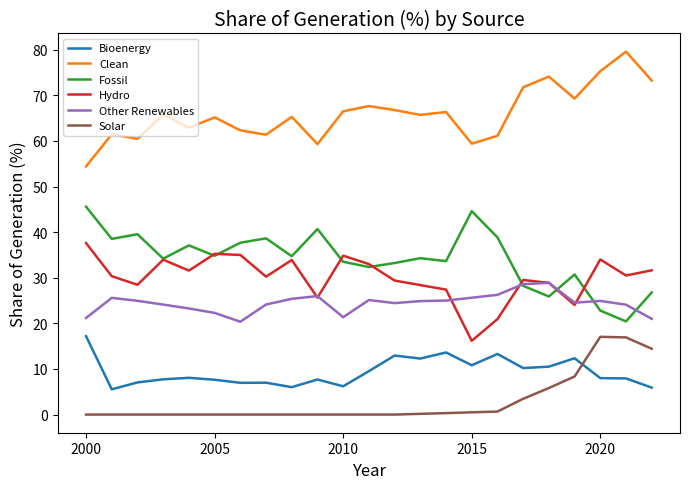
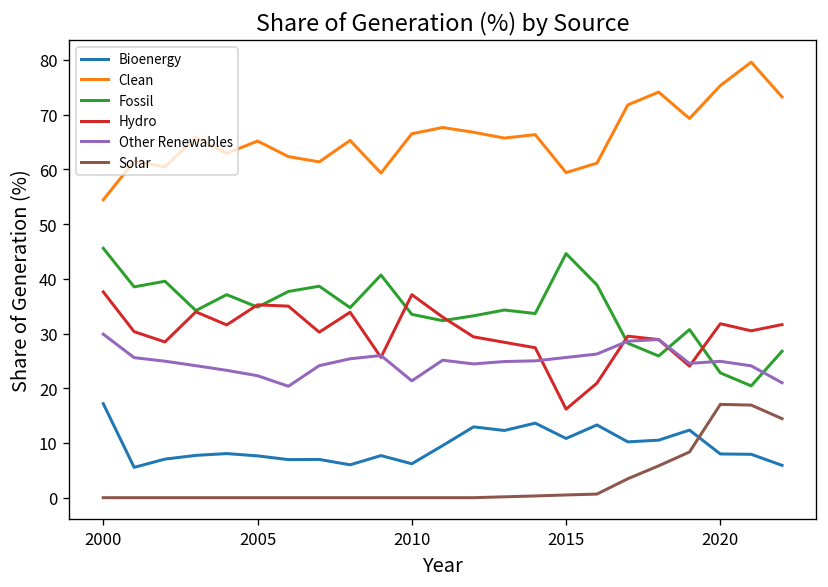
Other Renewables, 2000: 21 -> 30
Hydro, 2010: 35 -> 37
Hydro, 2020: 34 -> 32
